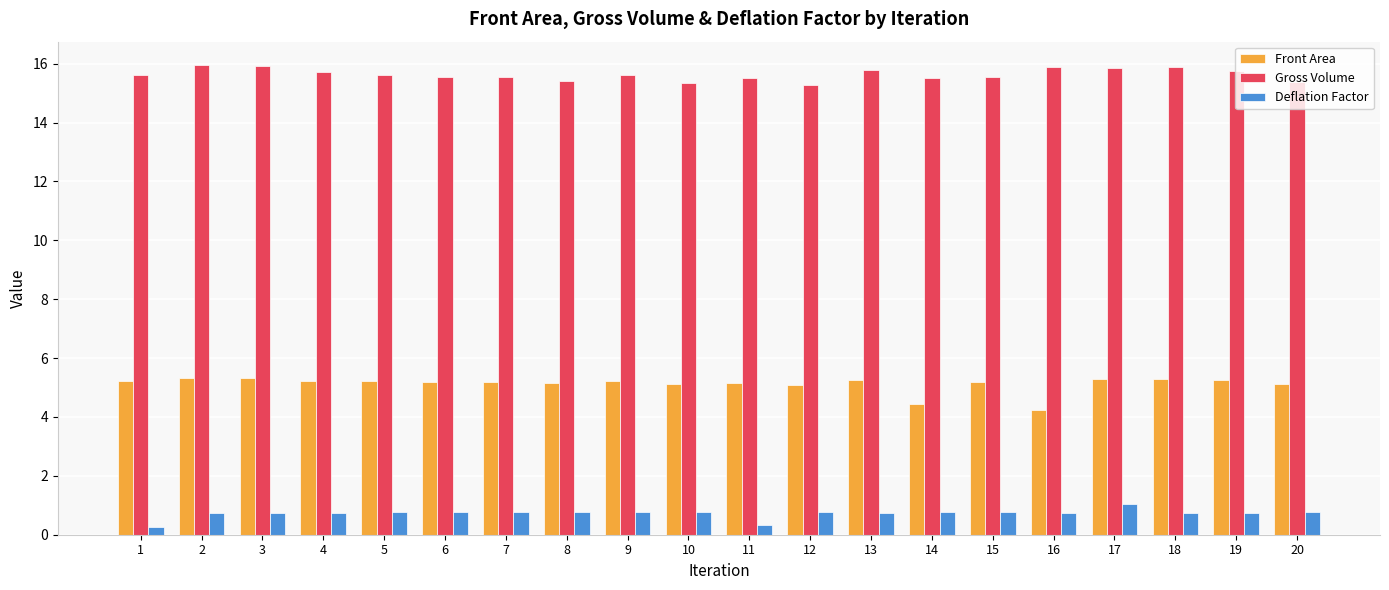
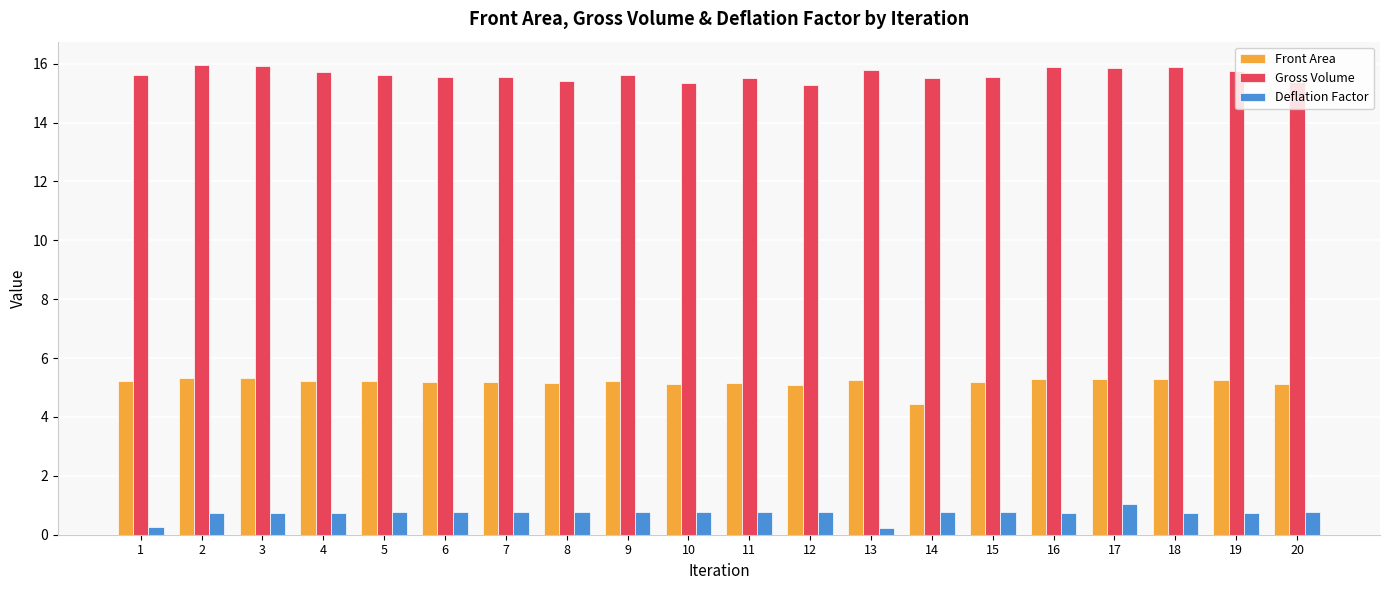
Deflation Factor, 11: 0.3 -> 0.8
Deflation Factor, 13: 0.7 -> 0.2
Front Area, 16: 4.2 -> 5.3
